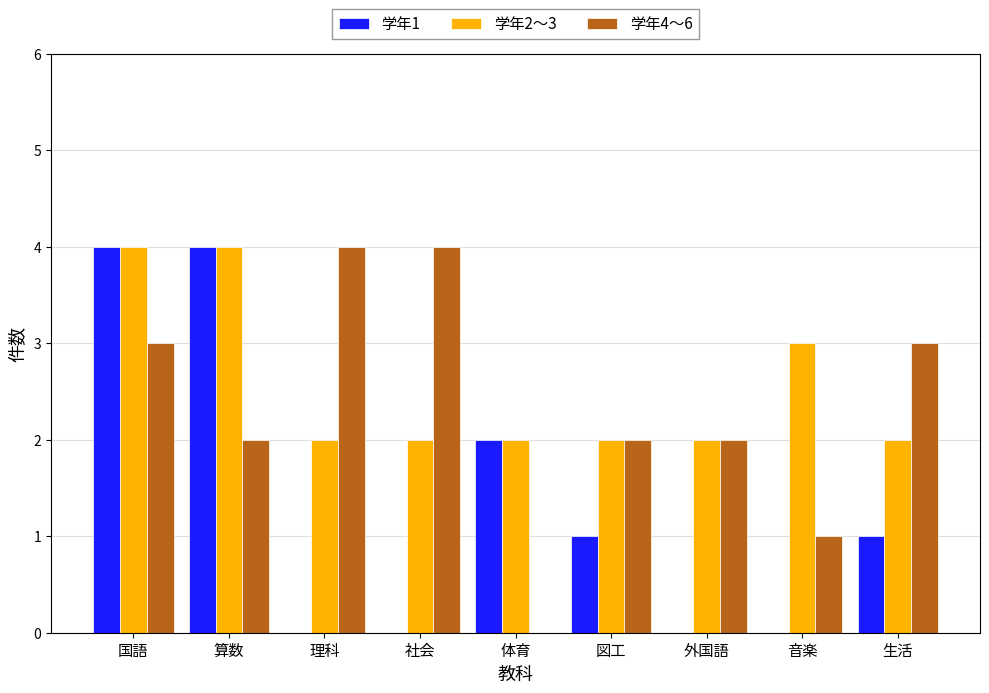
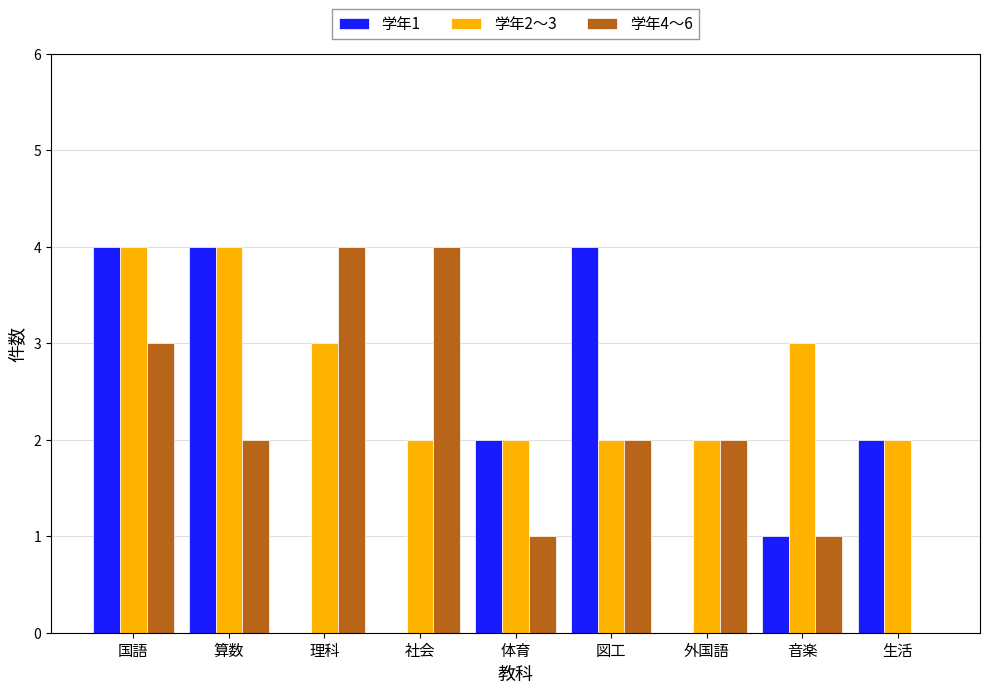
学年2〜3, 理科: 2 -> 3
学年4〜6, 体育: 0 -> 1
学年1, 図工: 1 -> 4
学年1, 音楽: 0 -> 1
学年1, 生活: 1 -> 2
学年4〜6, 生活: 3 -> 0
